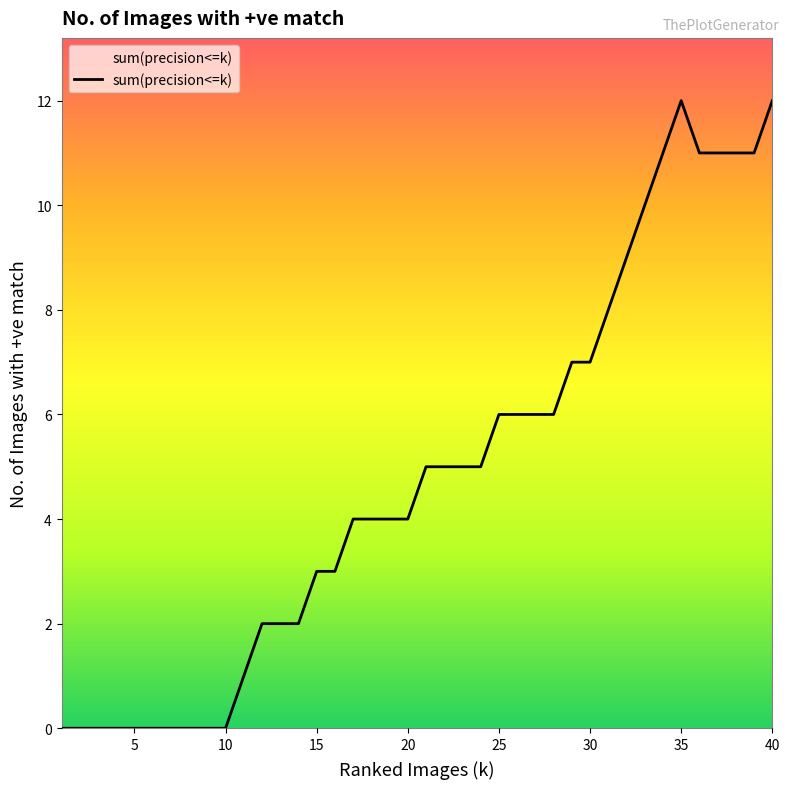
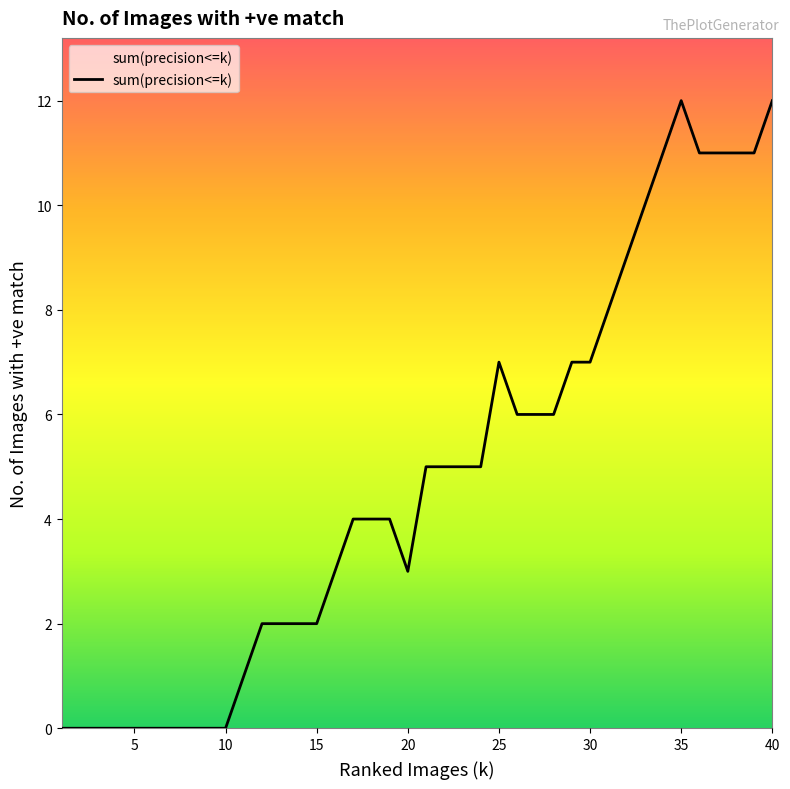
15: 3 -> 2
20: 4 -> 3
25: 6 -> 7
